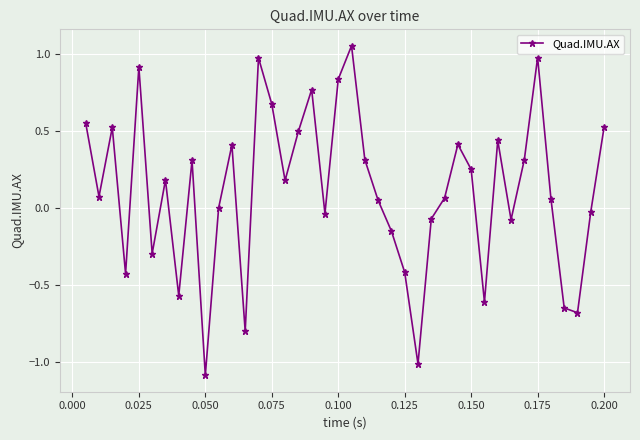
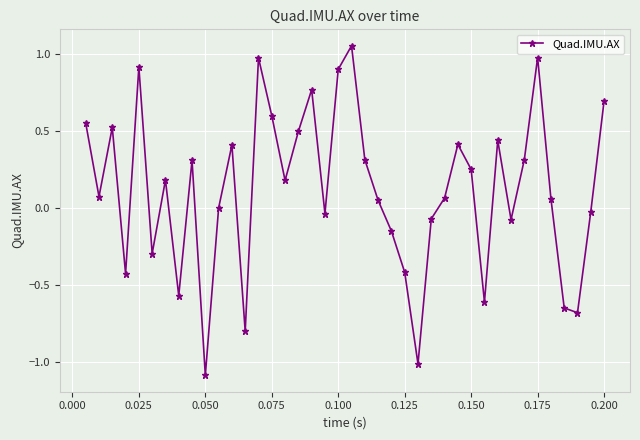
0.075: 0.67 -> 0.60
0.100: 0.84 -> 0.90
0.200: 0.52 -> 0.70
